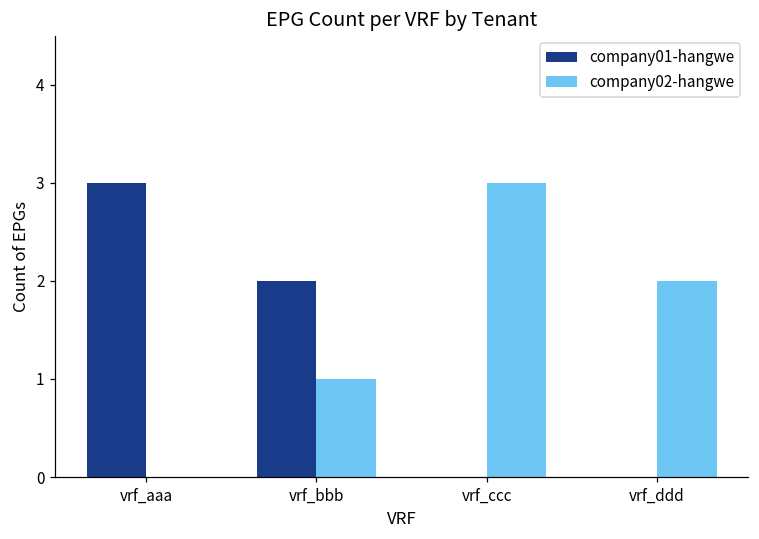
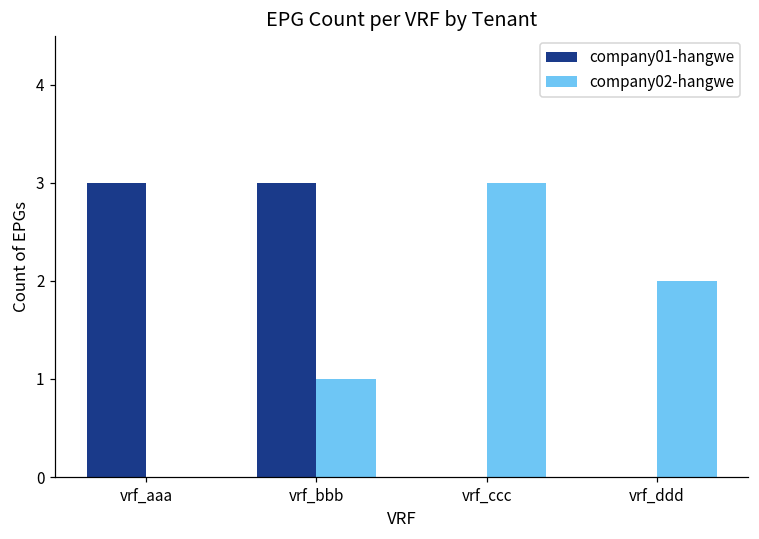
company01-hangwe, vrf_bbb: 2 -> 3
